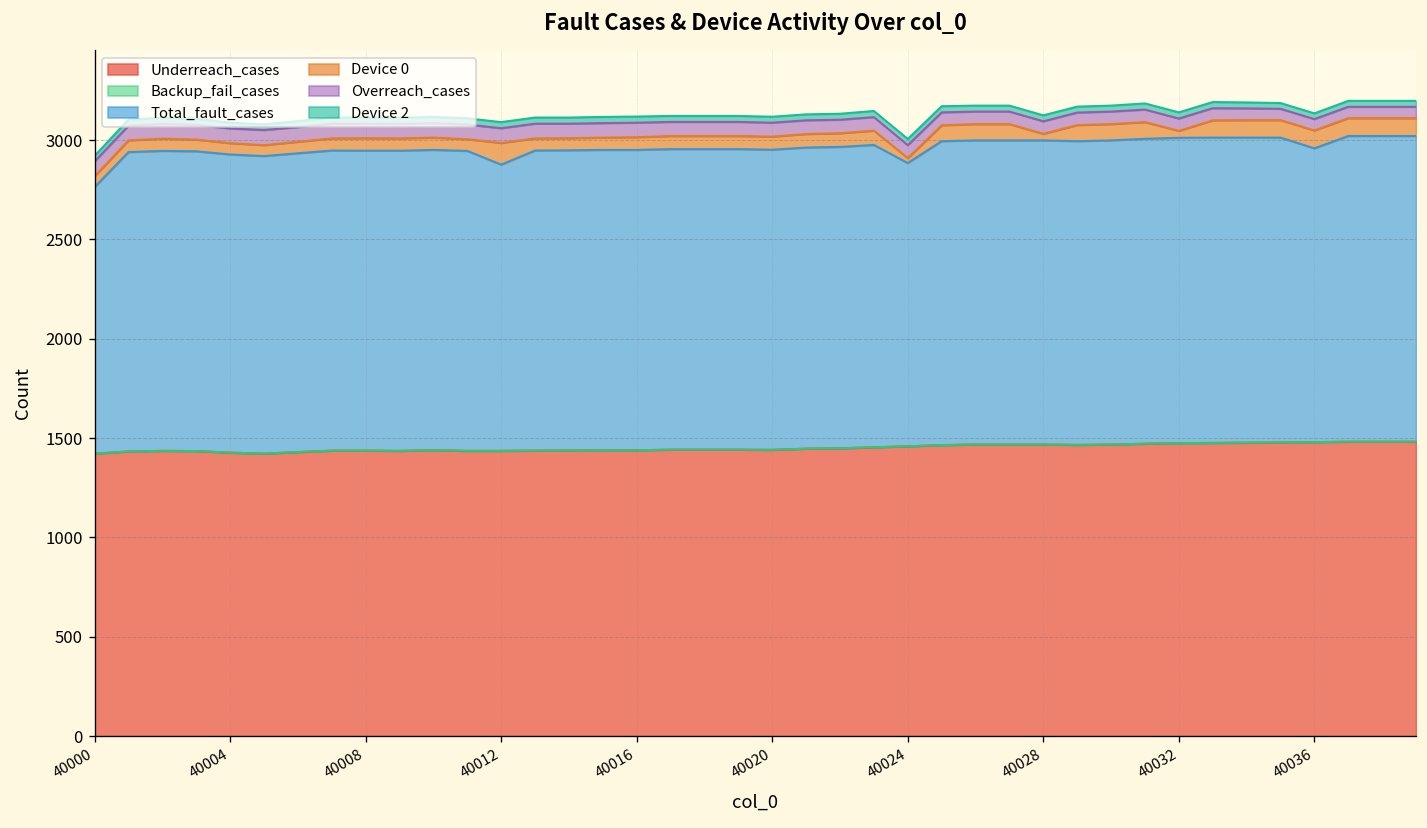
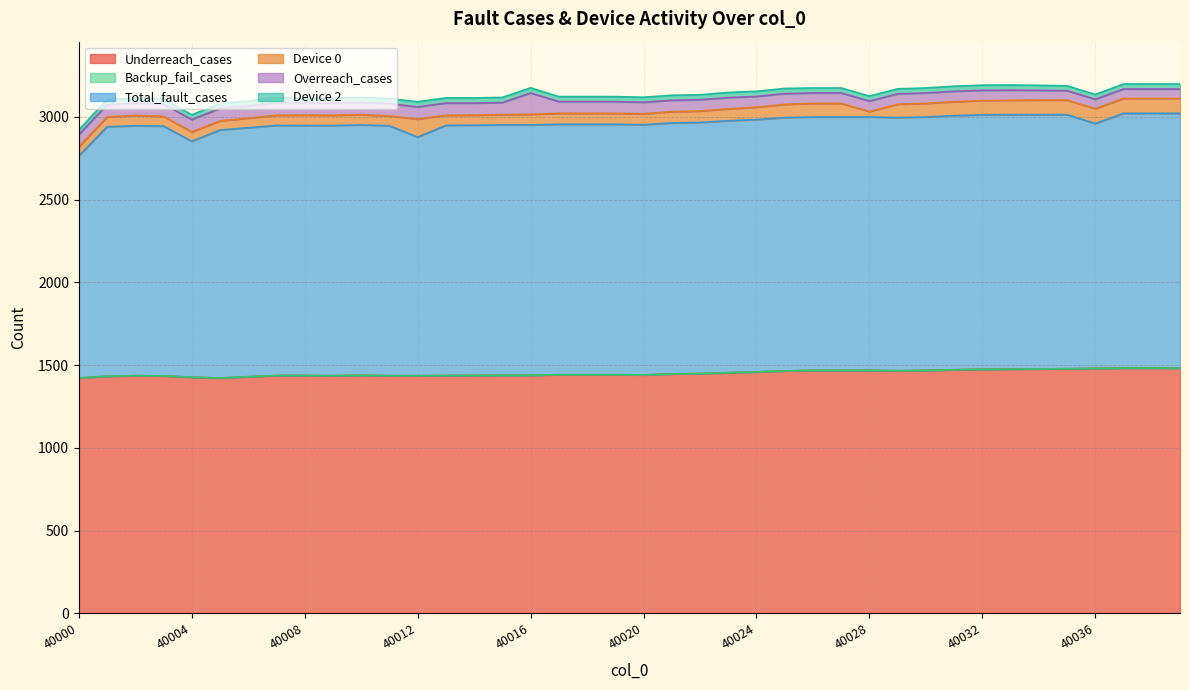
Total_fault_cases, 40004: 1500 -> 1430
Overreach_cases, 40016: 70 -> 130
Total_fault_cases, 40024: 1430 -> 1520
Device 0, 40024: 30 -> 80
Device 0, 40032: 40 -> 90
